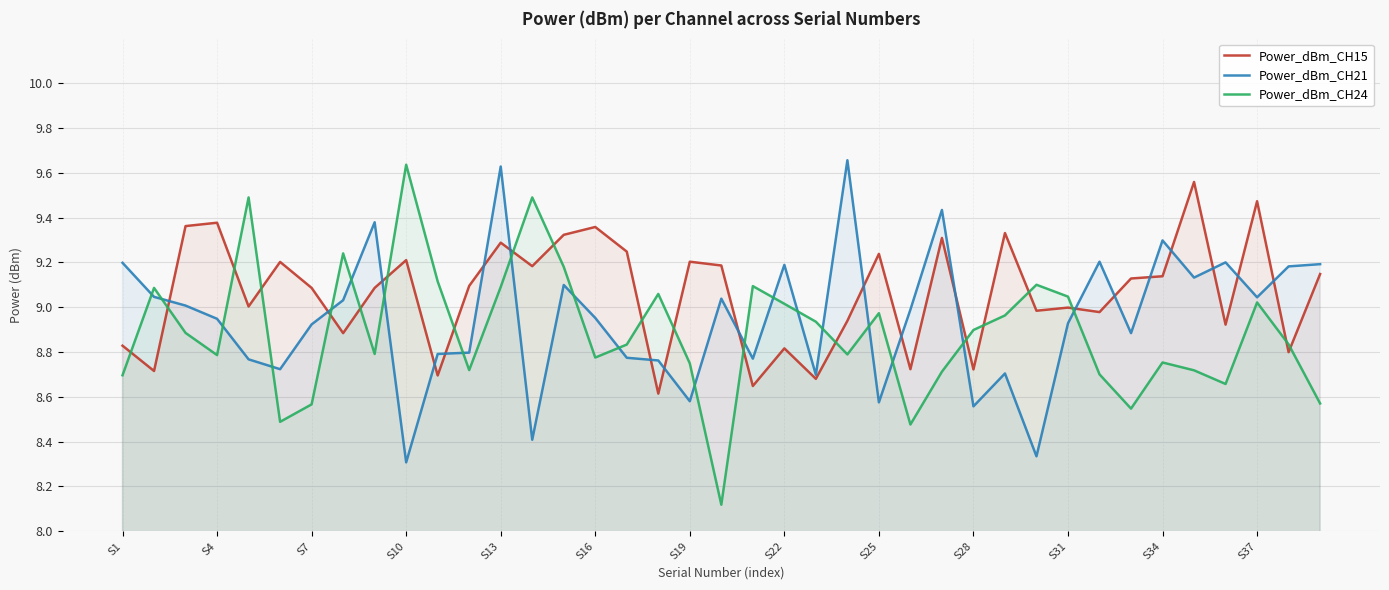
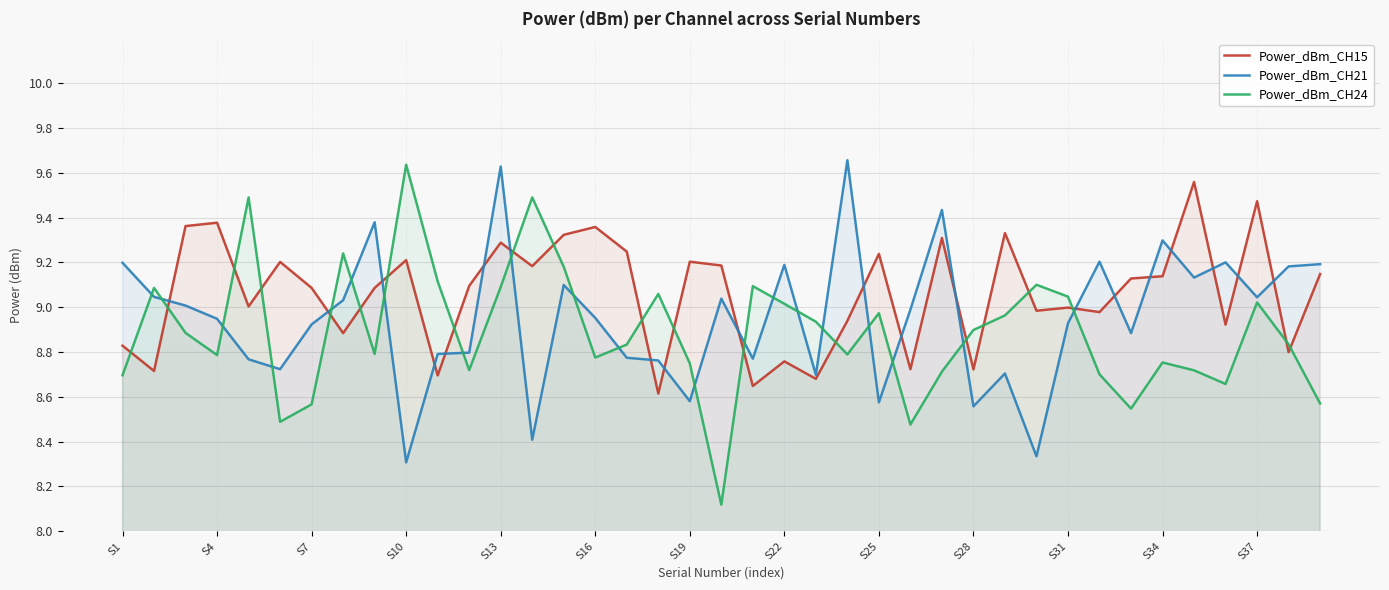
Power_dBm_CH15, S22: 8.82 -> 8.76
